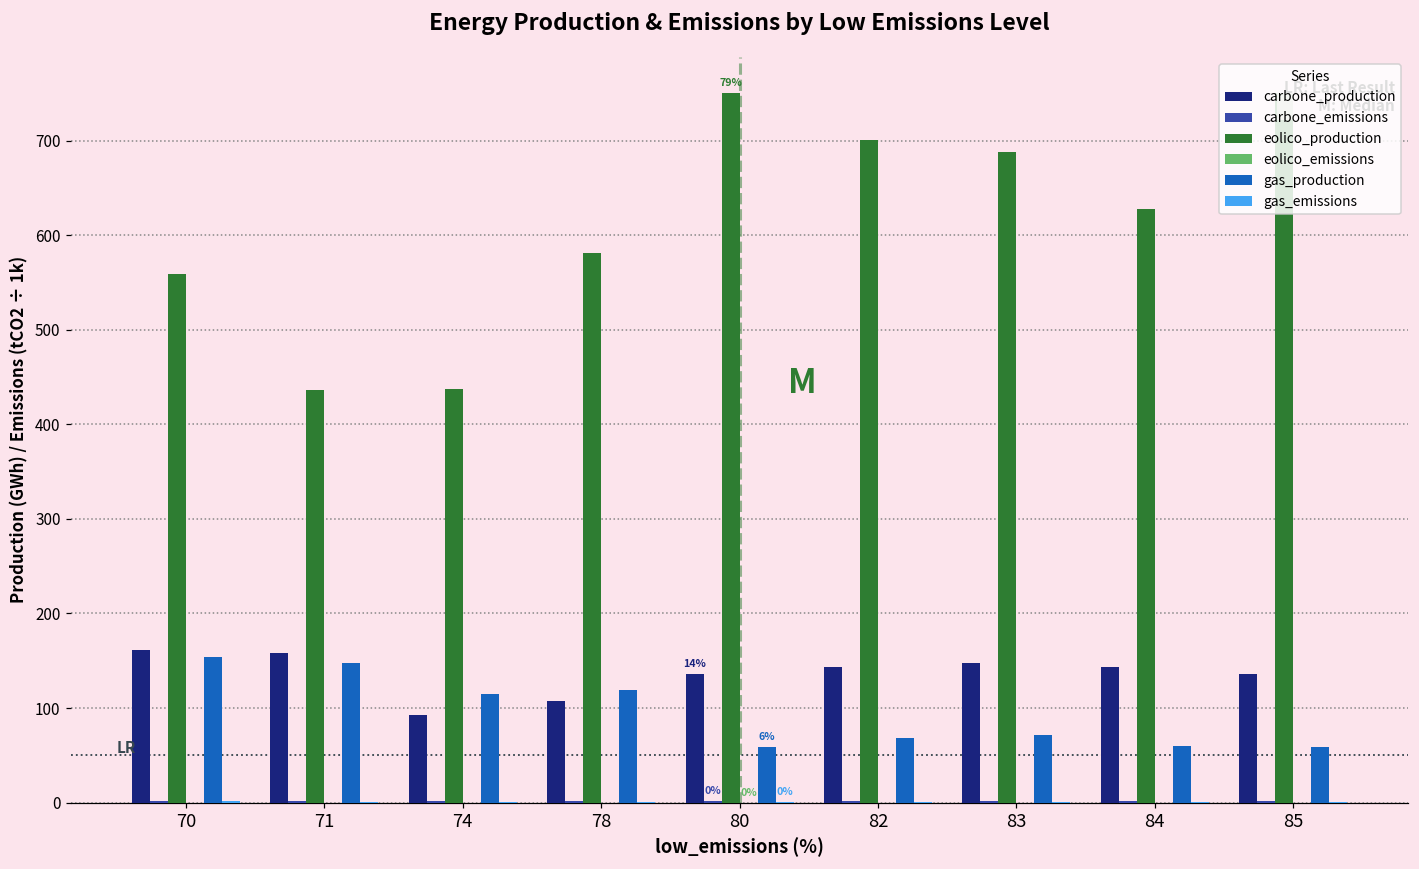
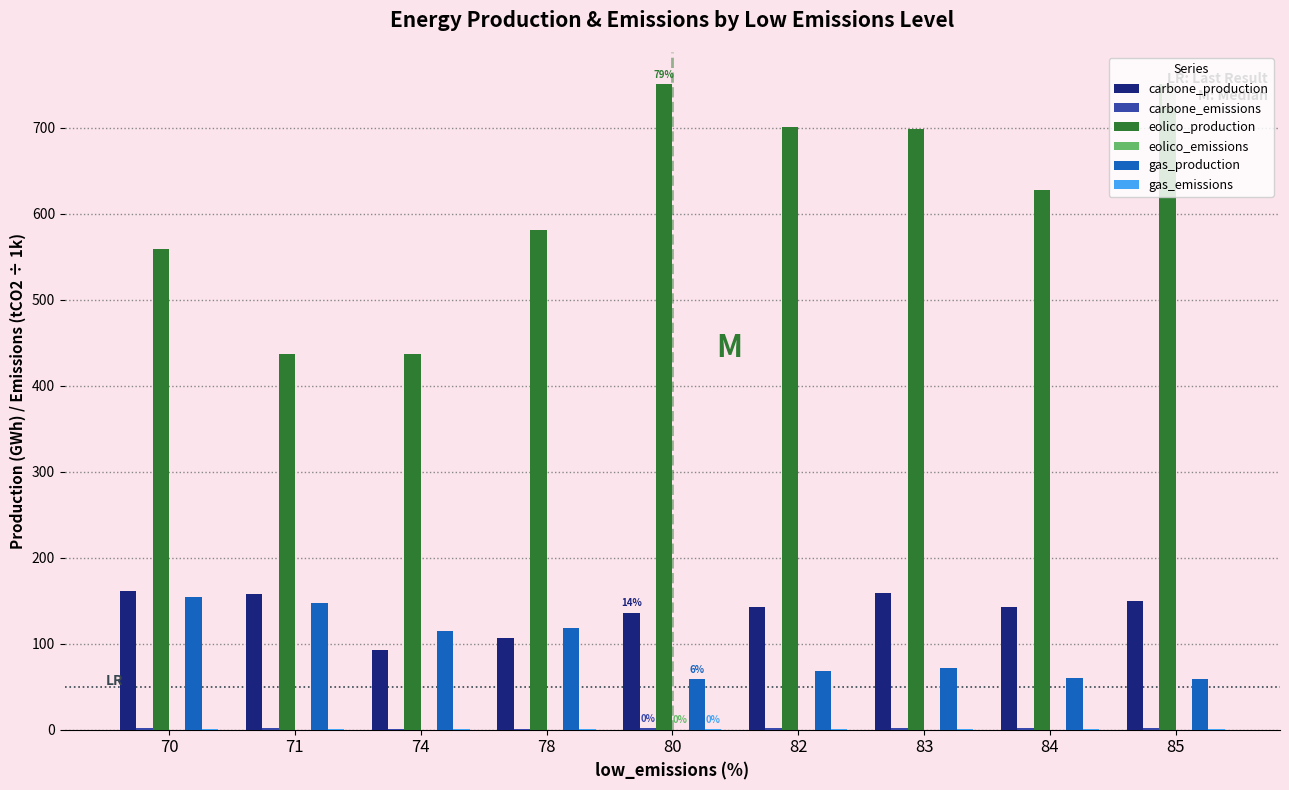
carbone_production, 83: 150 -> 160
eolico_production, 83: 690 -> 700
carbone_production, 85: 140 -> 150
